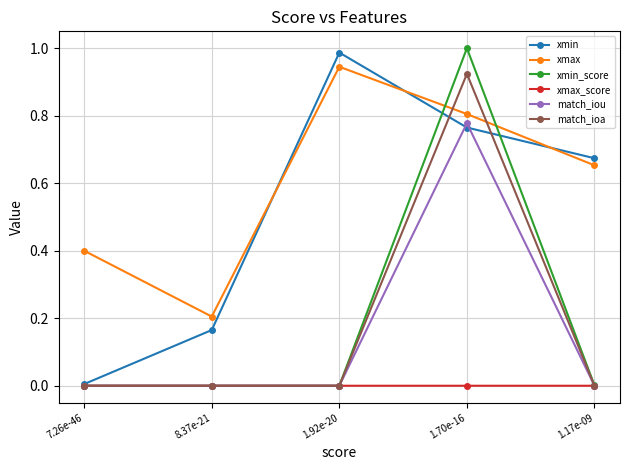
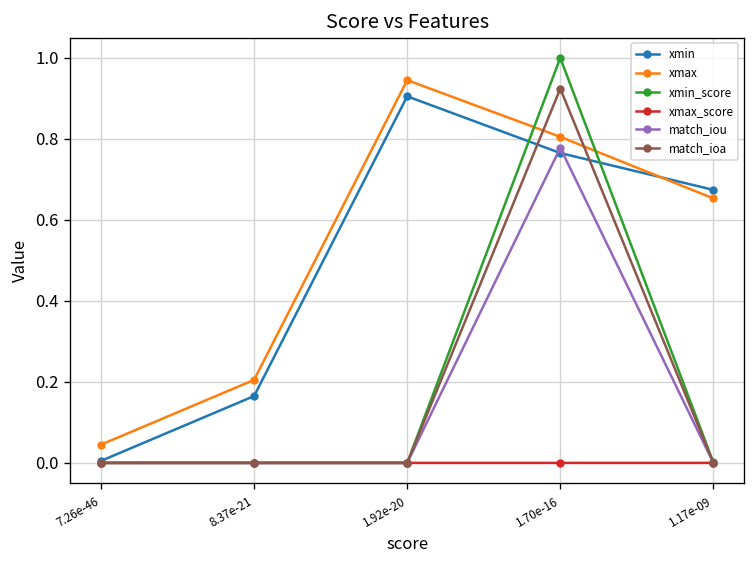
xmax, 7.26e-46: 0.40 -> 0.05
xmin, 1.92e-20: 0.99 -> 0.91
